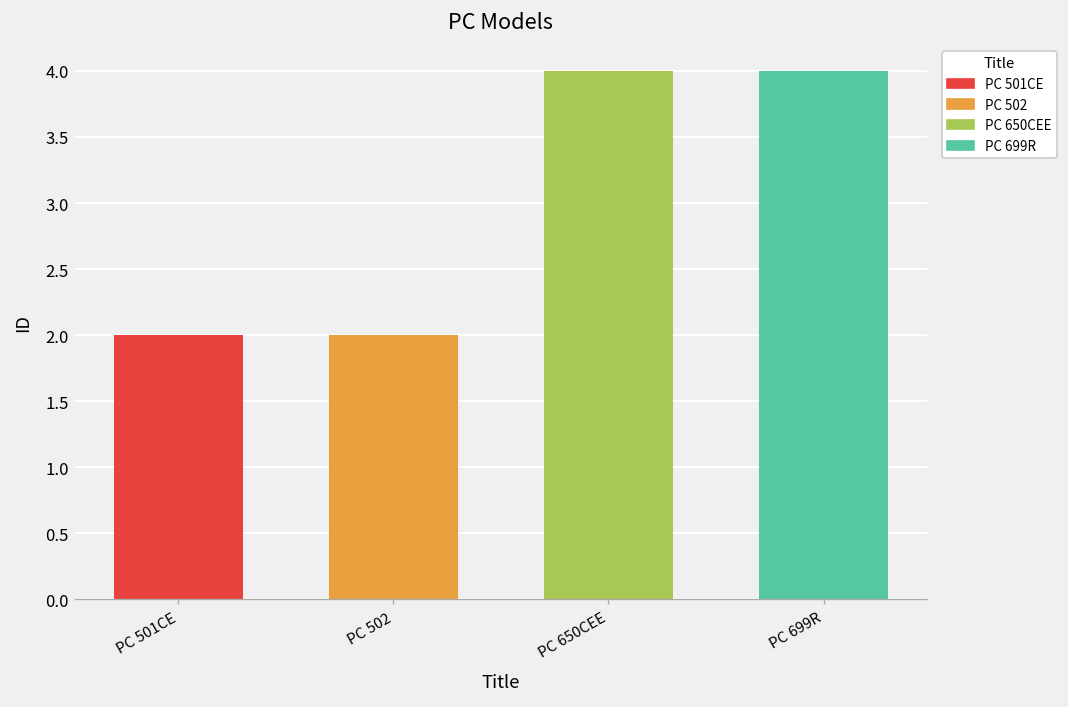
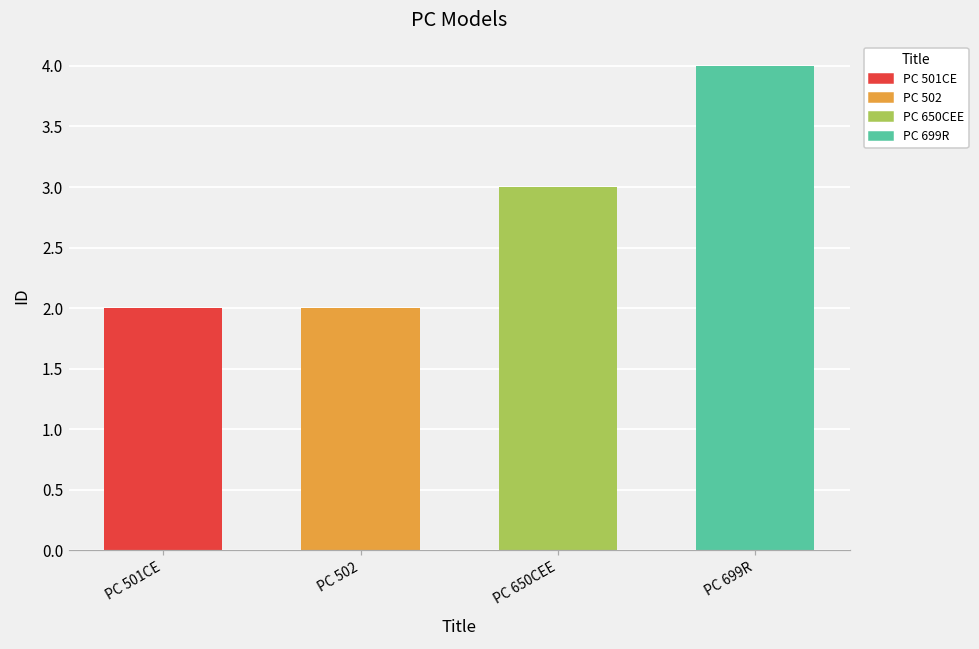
PC 650CEE: 4 -> 3
